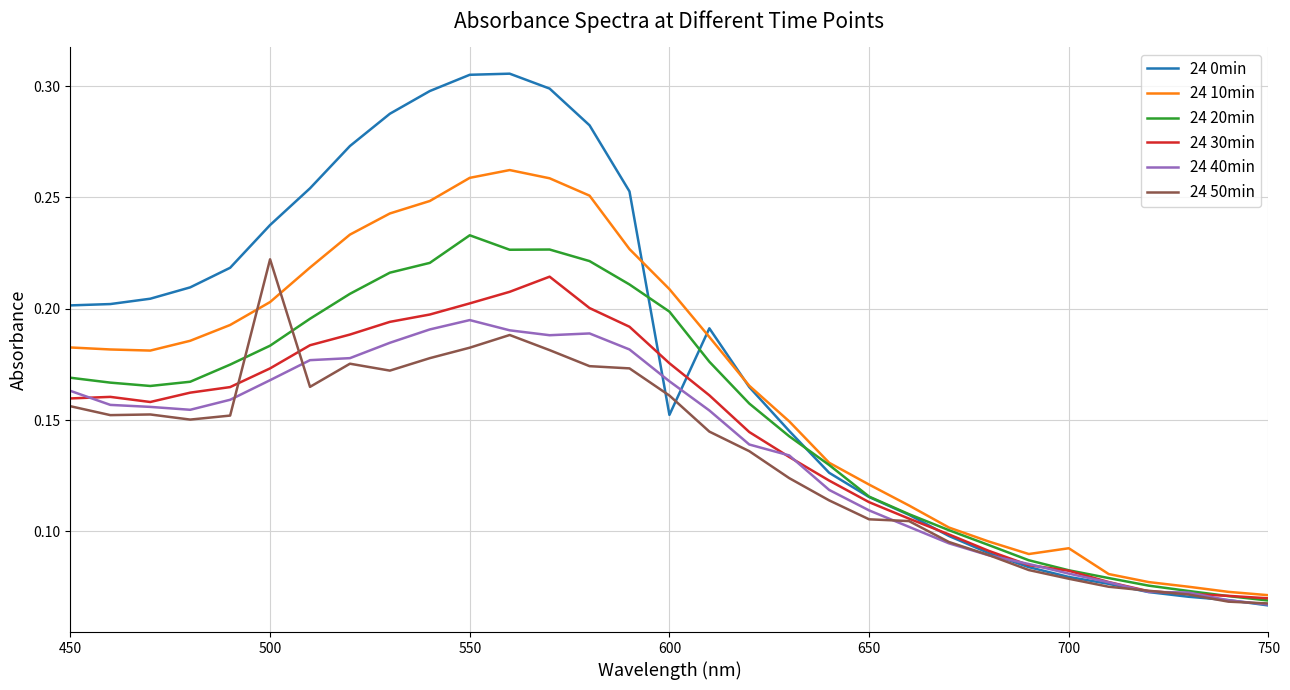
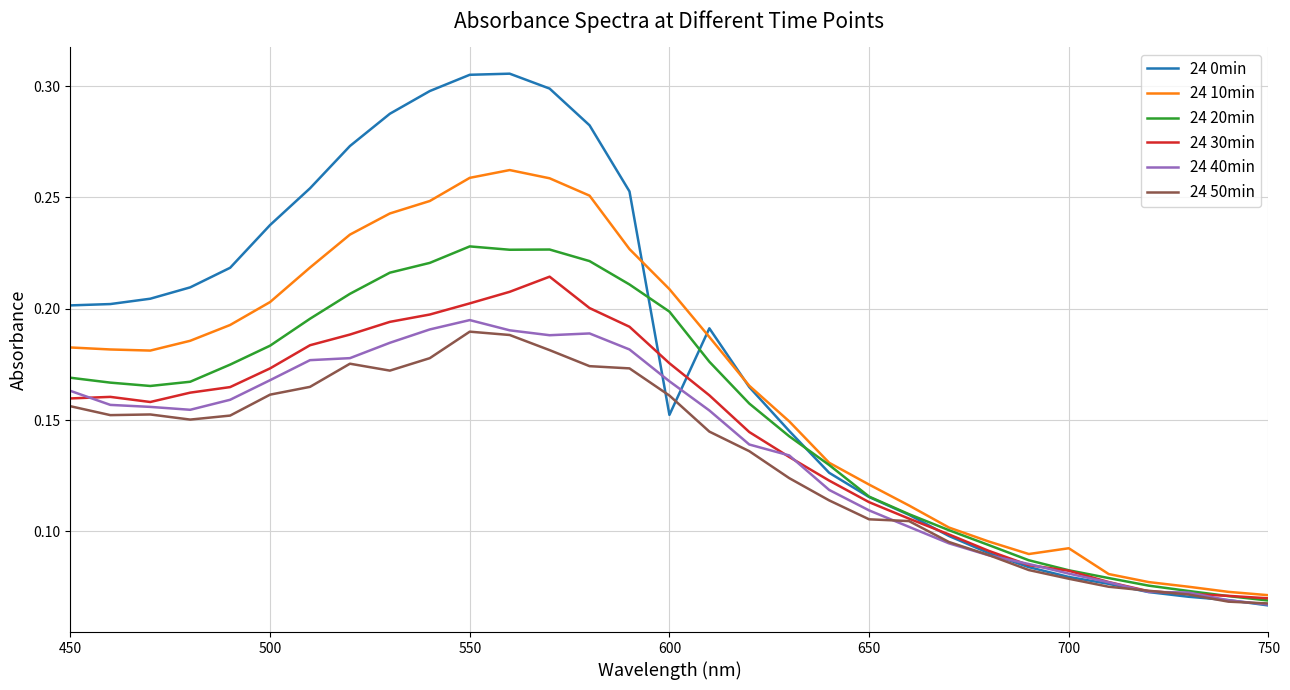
24 50min, 500: 0.222 -> 0.161
24 20min, 550: 0.233 -> 0.228
24 50min, 550: 0.183 -> 0.190
